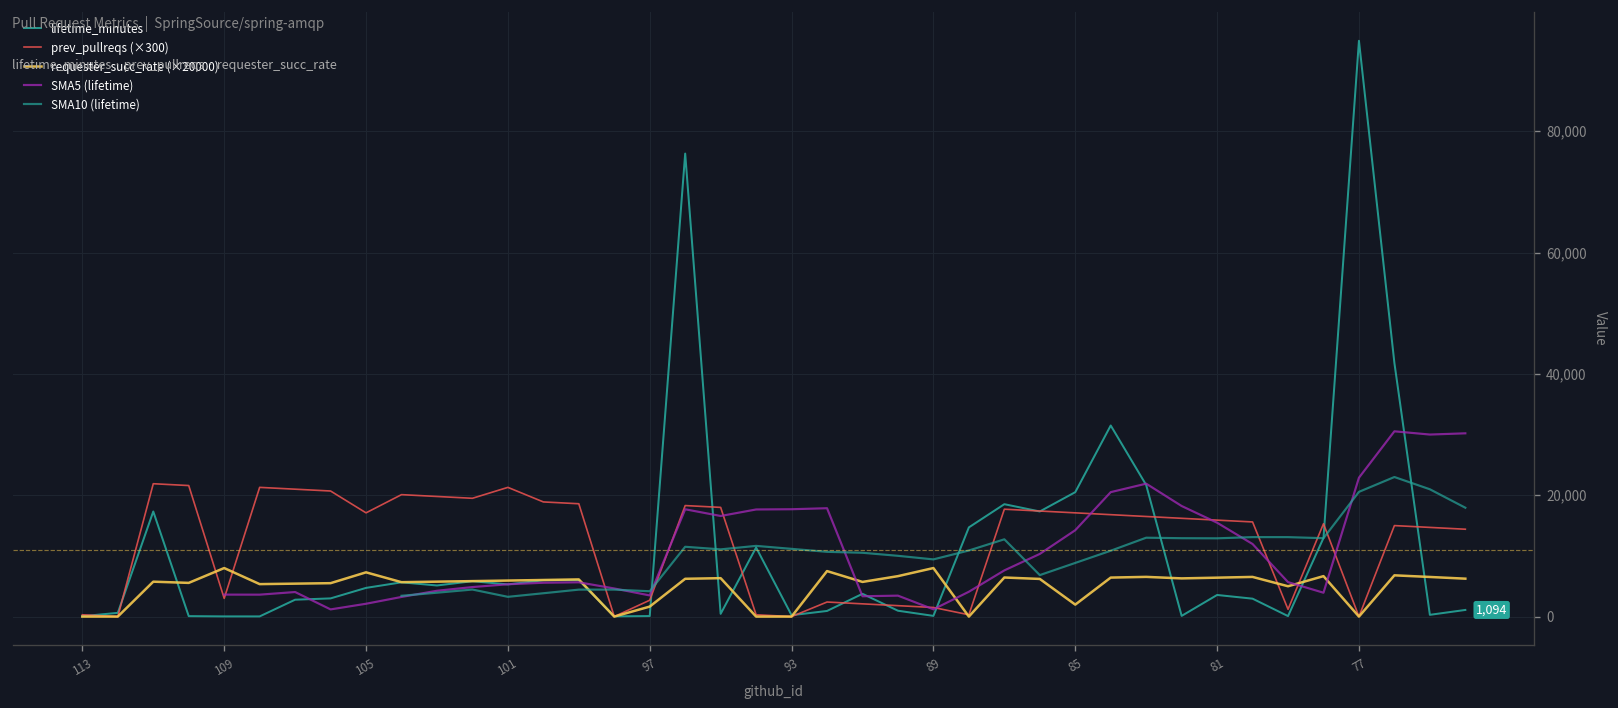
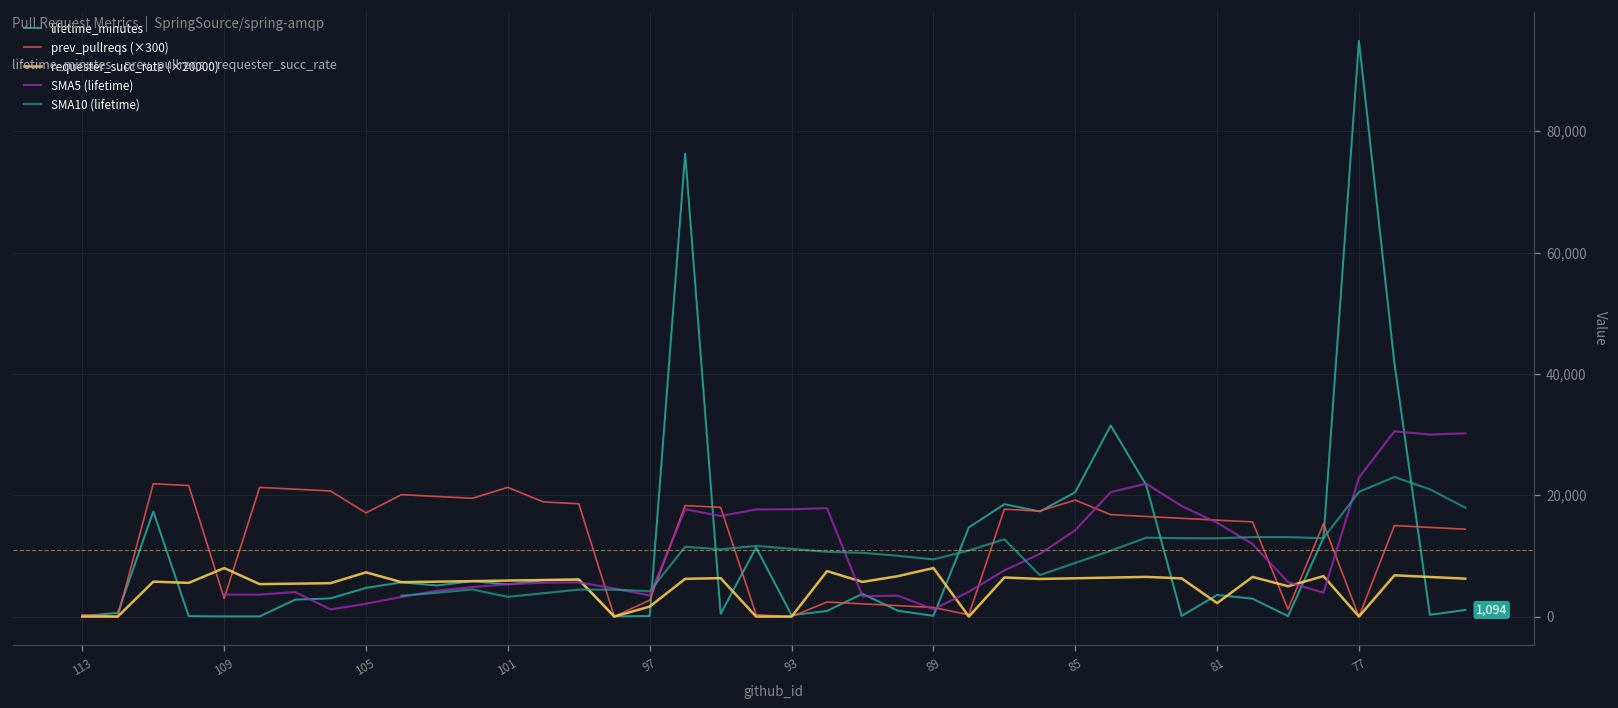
prev_pullreqs (×300), 85: 17,000 -> 19,000
requester_succ_rate (×20000), 85: 2,000 -> 6,000
requester_succ_rate (×20000), 81: 6,000 -> 2,000
